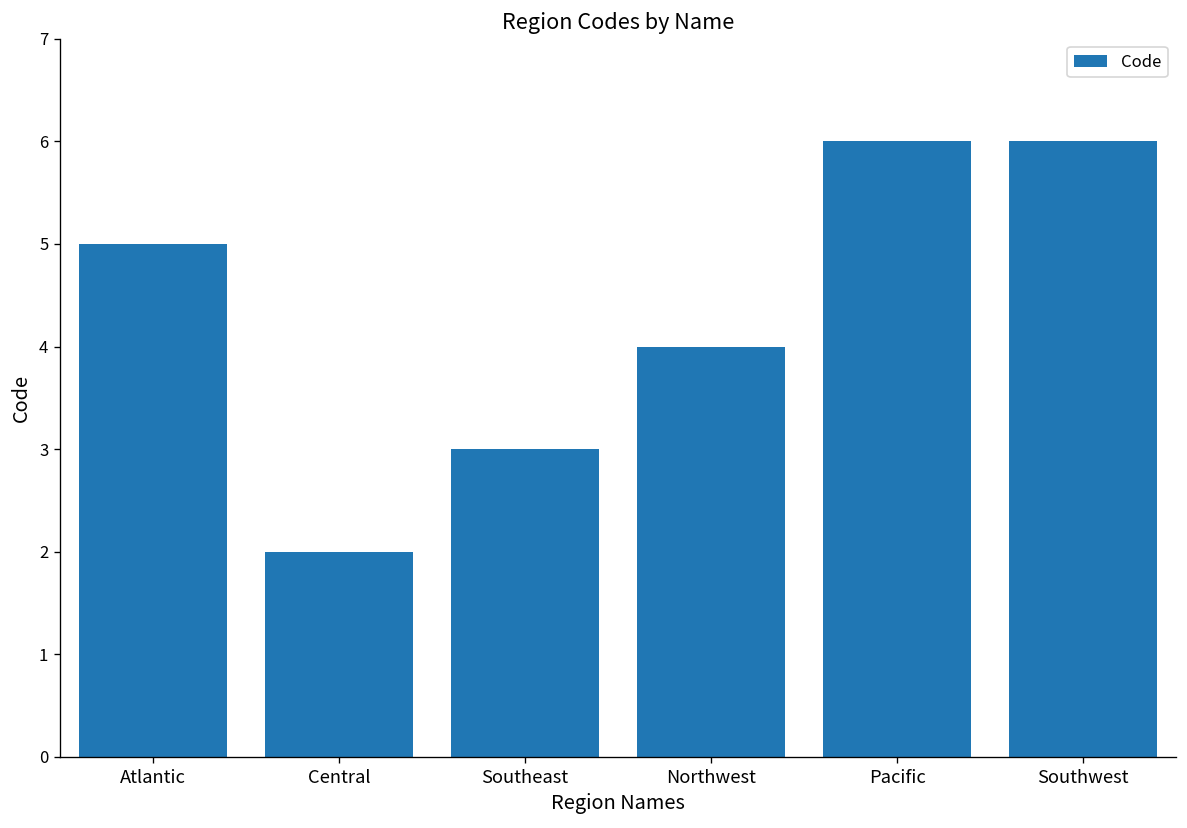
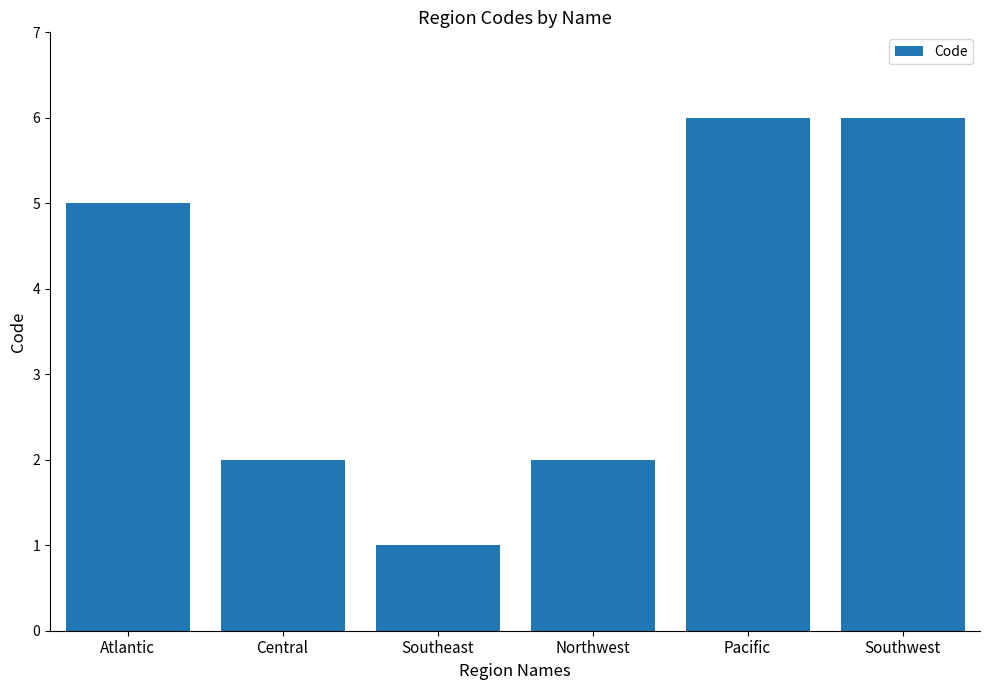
Southeast: 3 -> 1
Northwest: 4 -> 2
